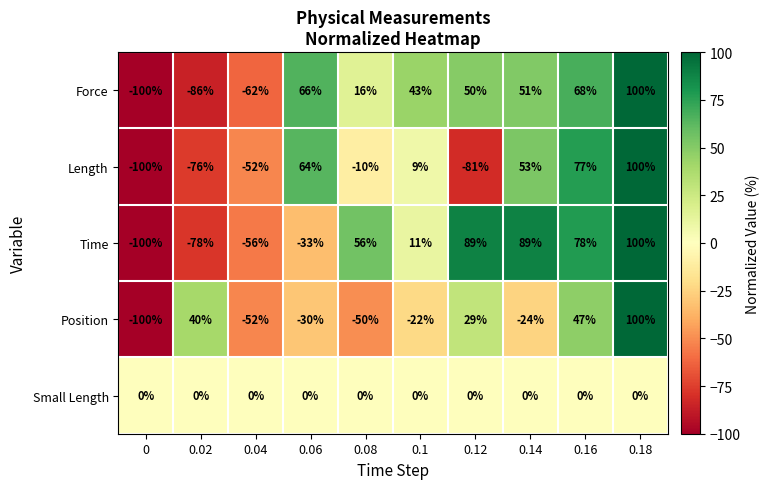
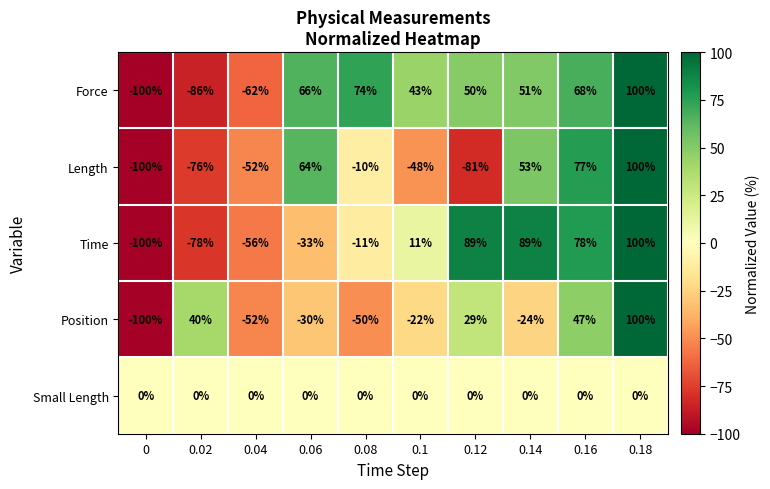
Force, 0.08: 16% -> 74%
Length, 0.1: 9% -> -48%
Time, 0.08: 56% -> -11%
